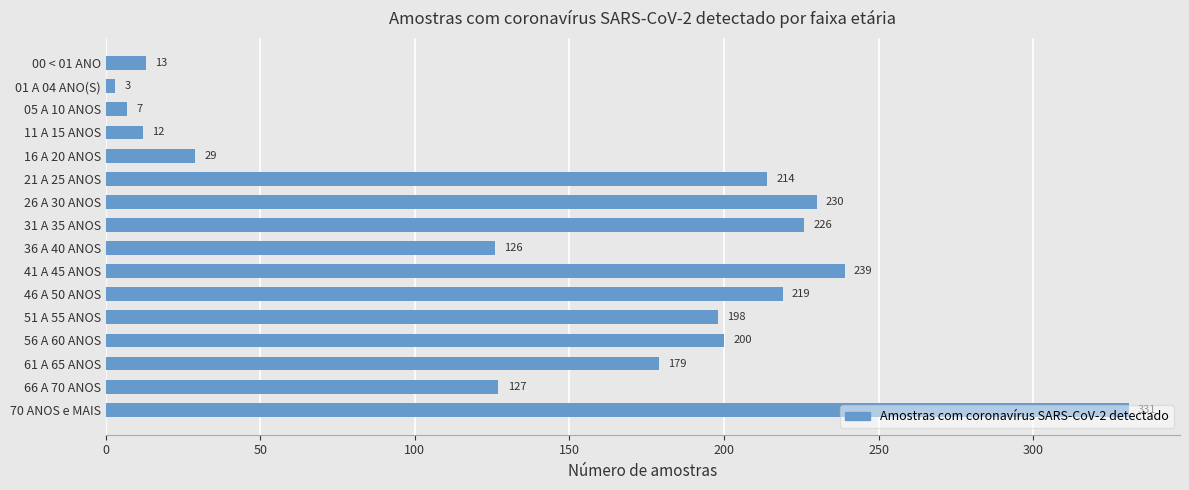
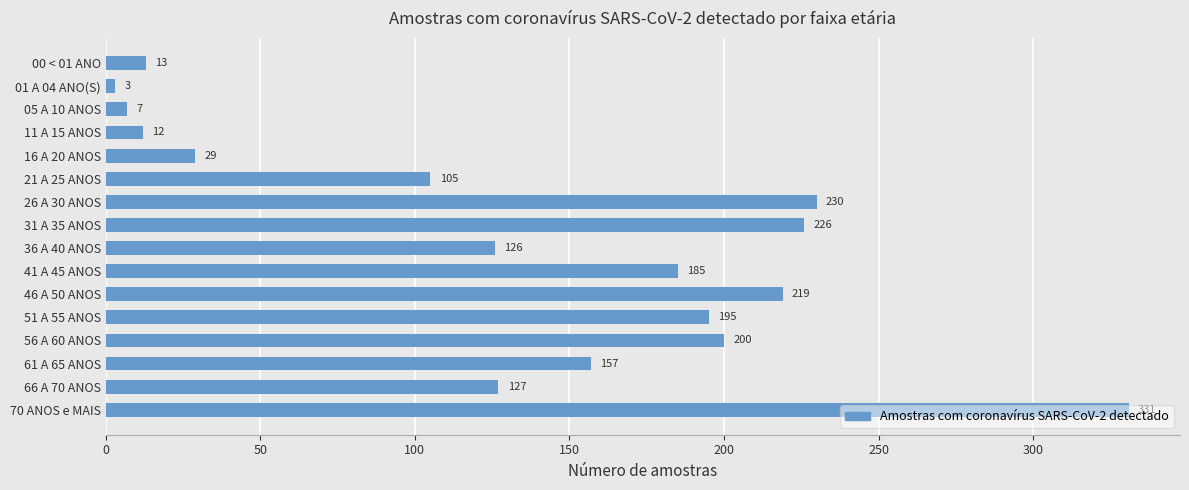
21 A 25 ANOS: 214 -> 105
41 A 45 ANOS: 239 -> 185
51 A 55 ANOS: 198 -> 195
61 A 65 ANOS: 179 -> 157
